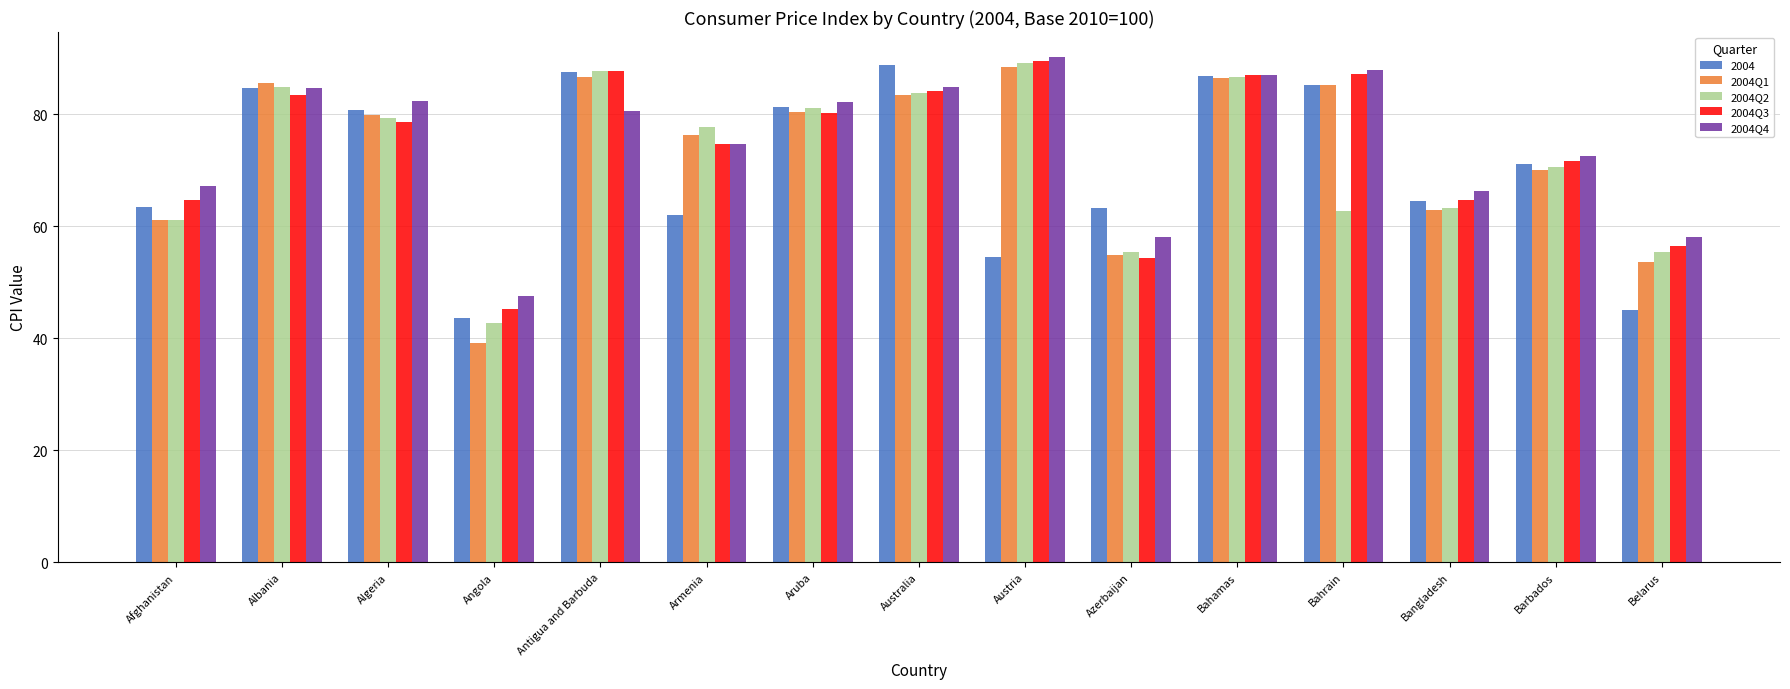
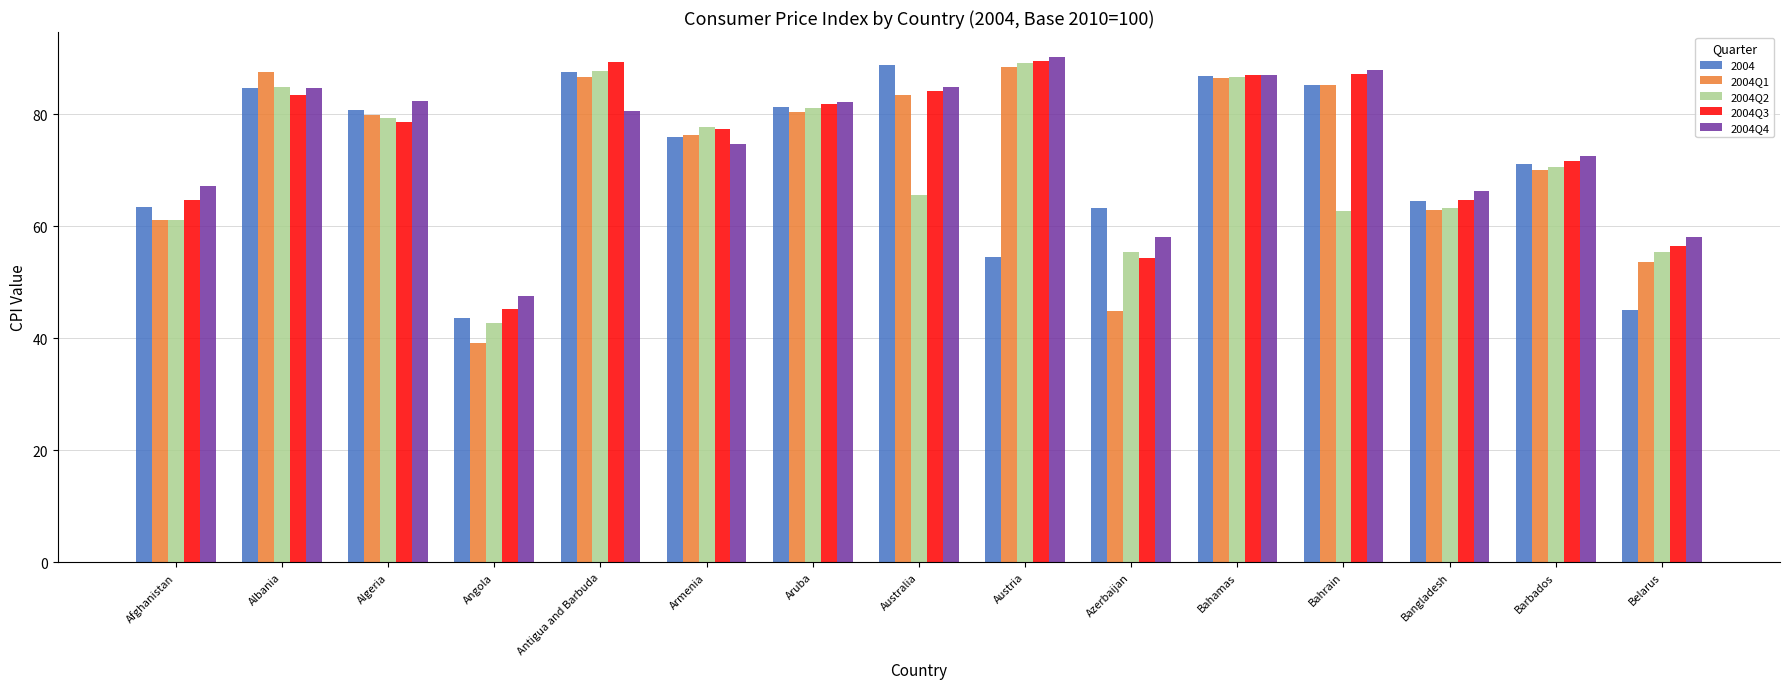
2004Q1, Albania: 86 -> 88
2004Q3, Antigua and Barbuda: 88 -> 89
2004, Armenia: 62 -> 76
2004Q3, Armenia: 75 -> 77
2004Q3, Aruba: 80 -> 82
2004Q2, Australia: 84 -> 66
2004Q1, Azerbaijan: 55 -> 45
